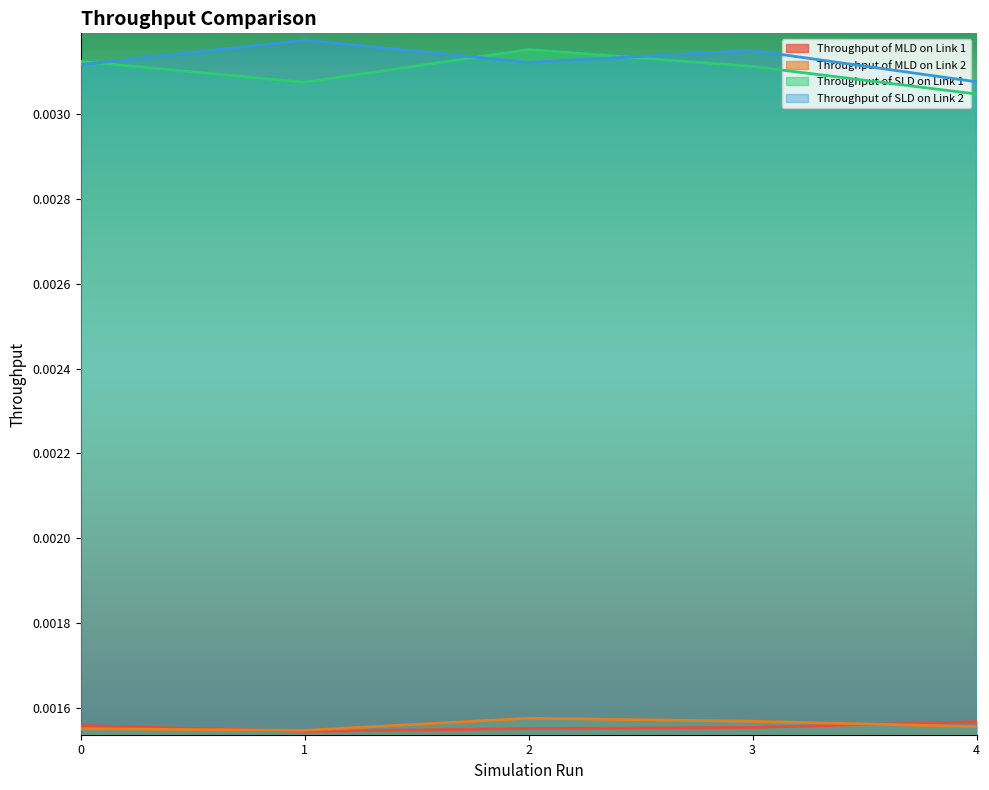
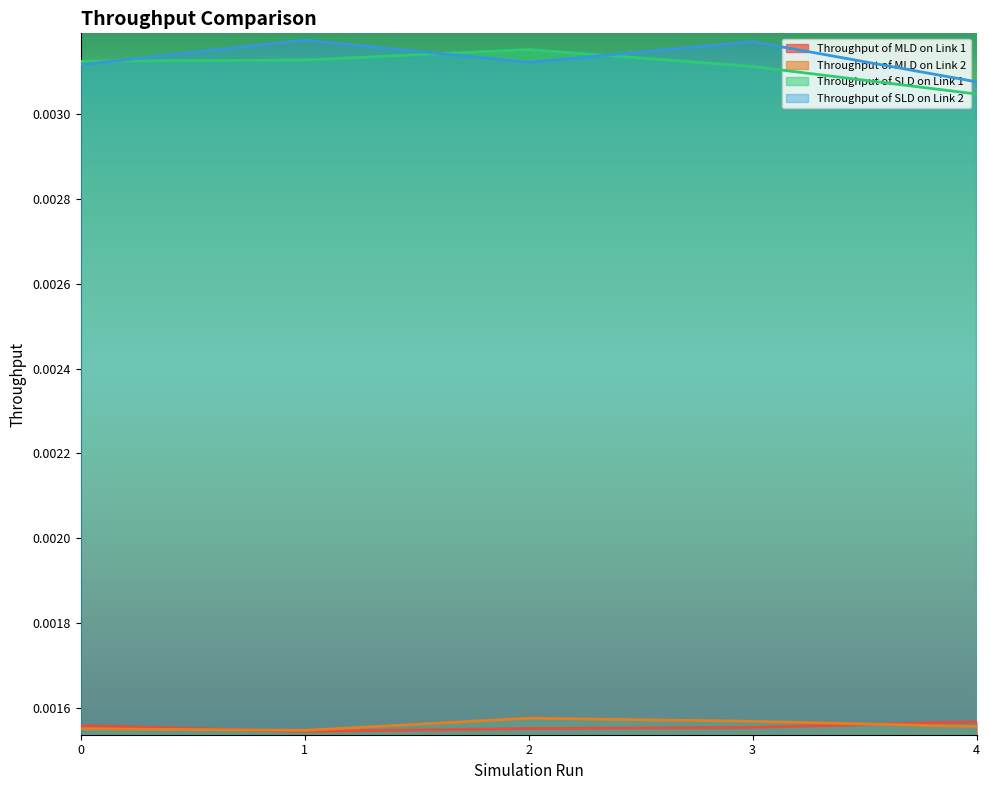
Throughput of SLD on Link 1, 1: 0.00307 -> 0.00313
Throughput of SLD on Link 2, 3: 0.00315 -> 0.00317
